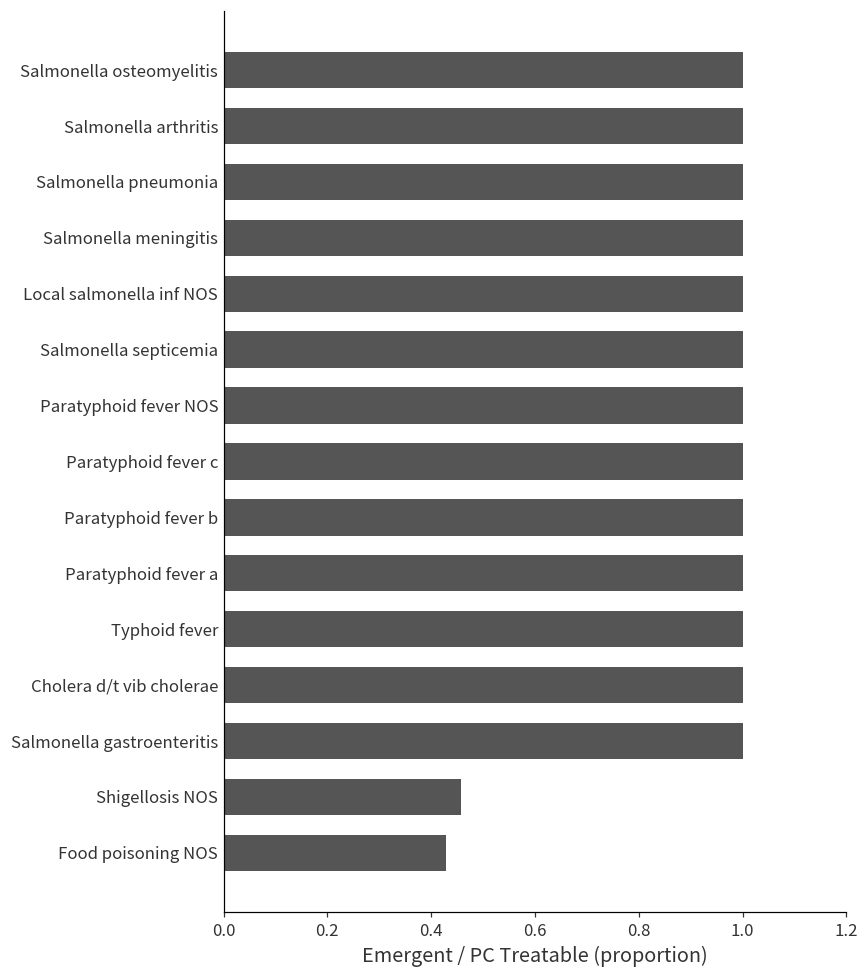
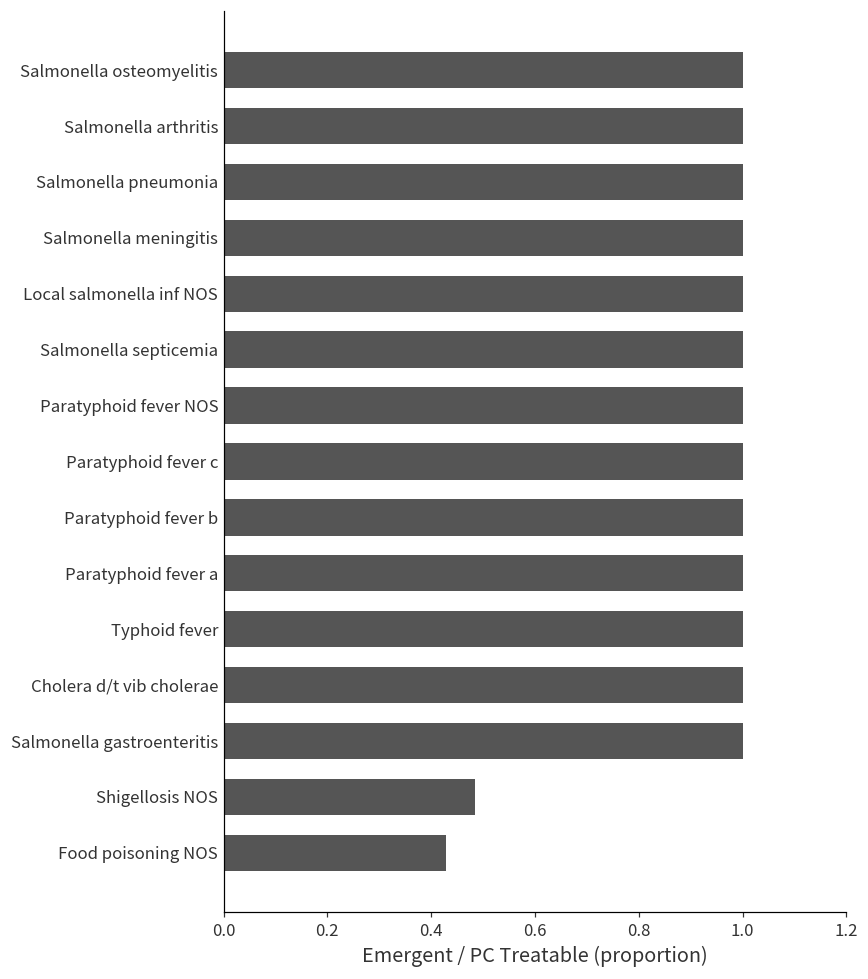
Shigellosis NOS: 0.46 -> 0.49
